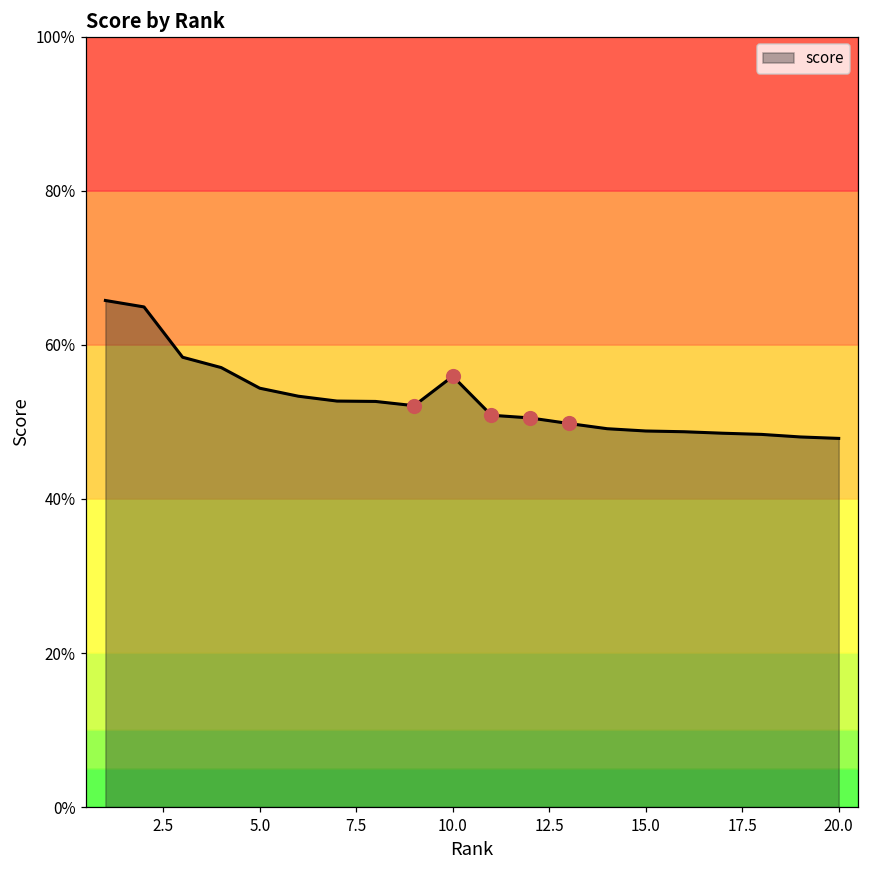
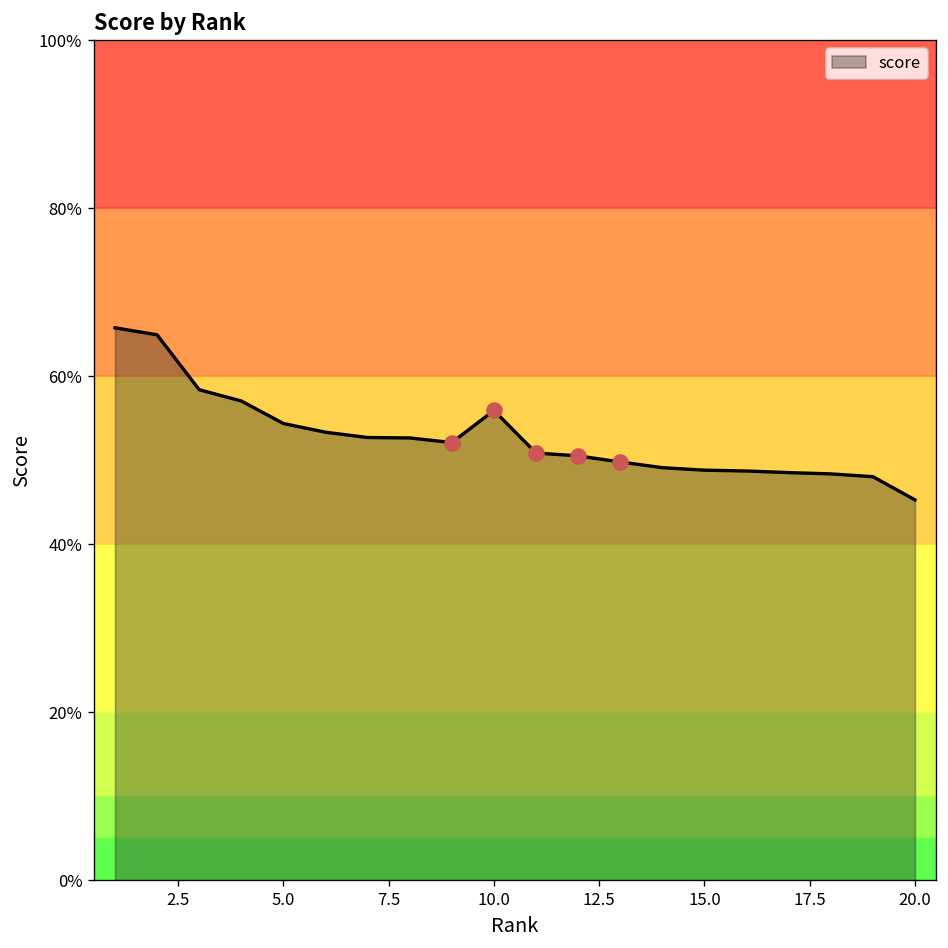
score, 20.0: 48% -> 45%
